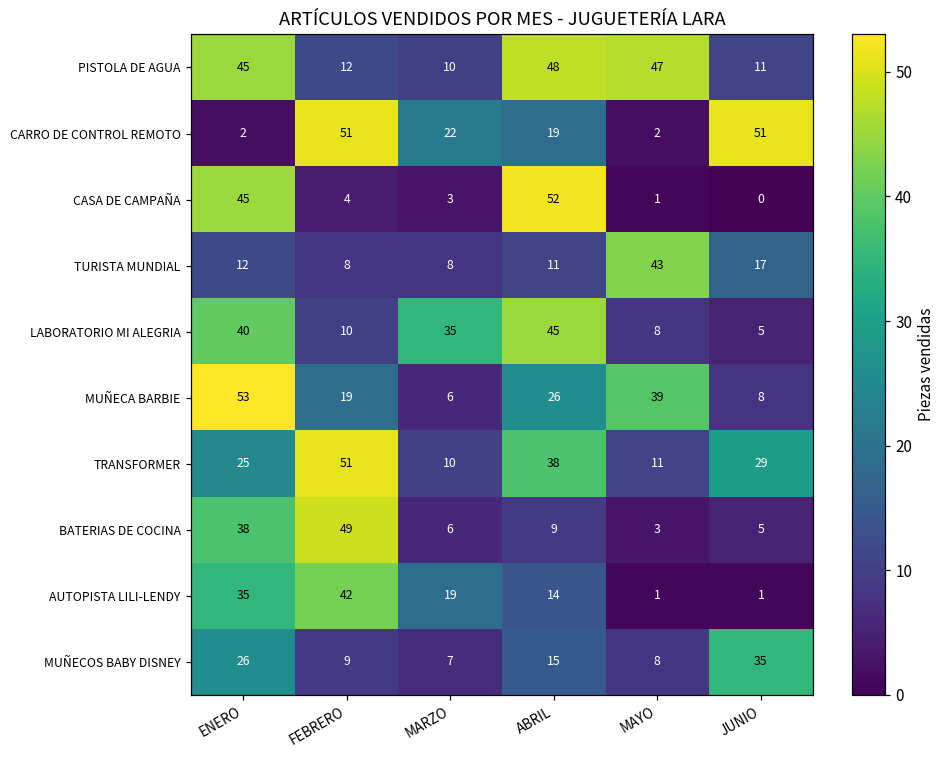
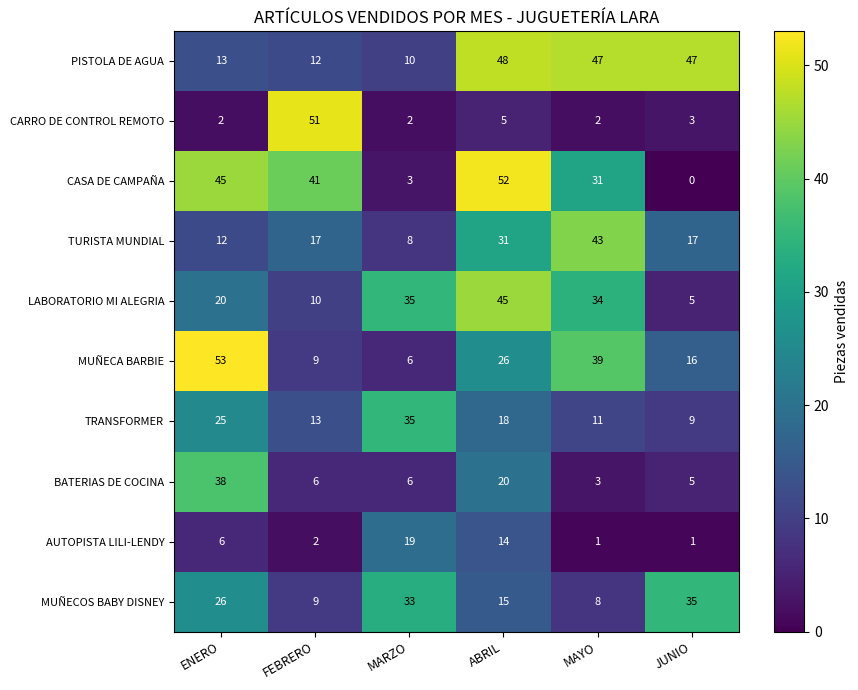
PISTOLA DE AGUA, ENERO: 45 -> 13
PISTOLA DE AGUA, JUNIO: 11 -> 47
CARRO DE CONTROL REMOTO, MARZO: 22 -> 2
CARRO DE CONTROL REMOTO, ABRIL: 19 -> 5
CARRO DE CONTROL REMOTO, JUNIO: 51 -> 3
CASA DE CAMPAÑA, FEBRERO: 4 -> 41
CASA DE CAMPAÑA, MAYO: 1 -> 31
TURISTA MUNDIAL, FEBRERO: 8 -> 17
TURISTA MUNDIAL, ABRIL: 11 -> 31
LABORATORIO MI ALEGRIA, ENERO: 40 -> 20
LABORATORIO MI ALEGRIA, MAYO: 8 -> 34
MUÑECA BARBIE, FEBRERO: 19 -> 9
MUÑECA BARBIE, JUNIO: 8 -> 16
TRANSFORMER, FEBRERO: 51 -> 13
TRANSFORMER, MARZO: 10 -> 35
TRANSFORMER, ABRIL: 38 -> 18
TRANSFORMER, JUNIO: 29 -> 9
BATERIAS DE COCINA, FEBRERO: 49 -> 6
BATERIAS DE COCINA, ABRIL: 9 -> 20
AUTOPISTA LILI-LENDY, ENERO: 35 -> 6
AUTOPISTA LILI-LENDY, FEBRERO: 42 -> 2
MUÑECOS BABY DISNEY, MARZO: 7 -> 33
